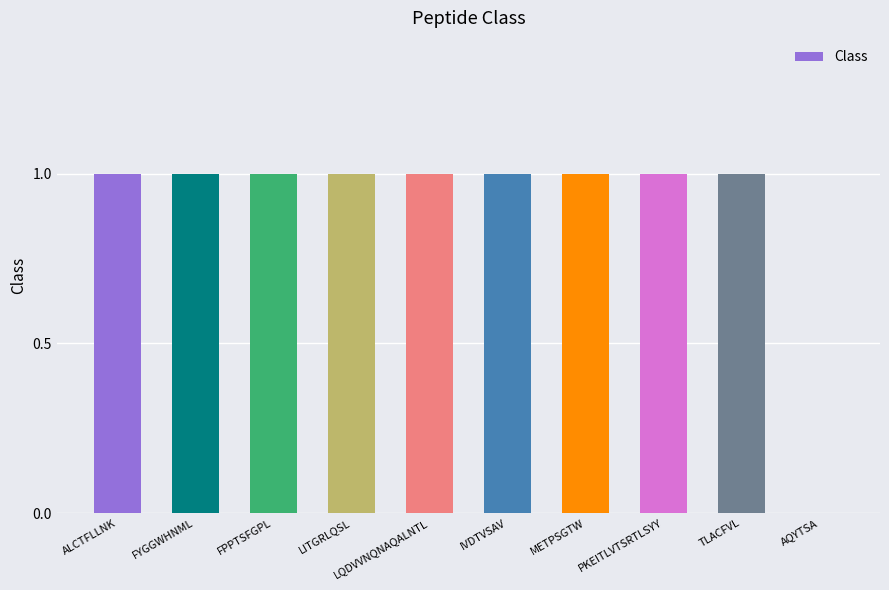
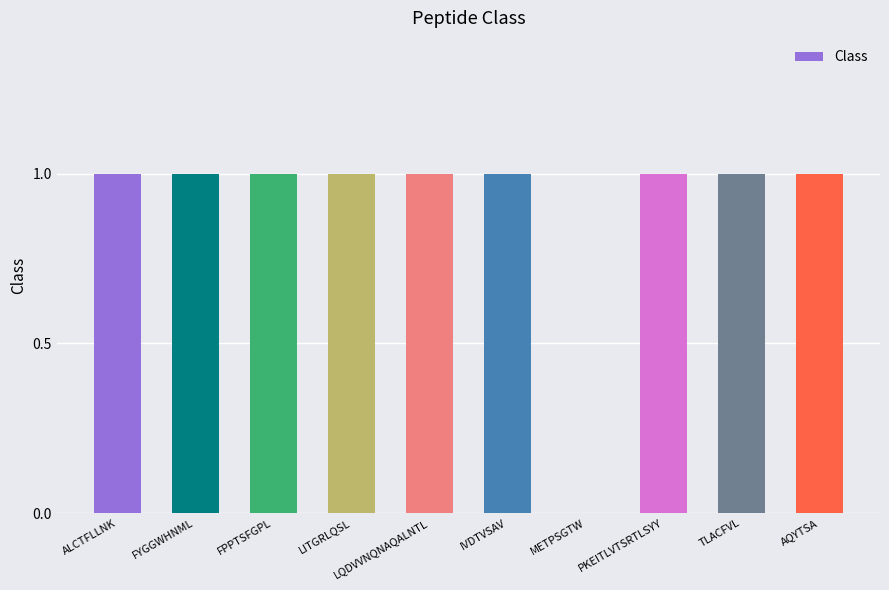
METPSGTW: 1 -> 0
AQYTSA: 0 -> 1
